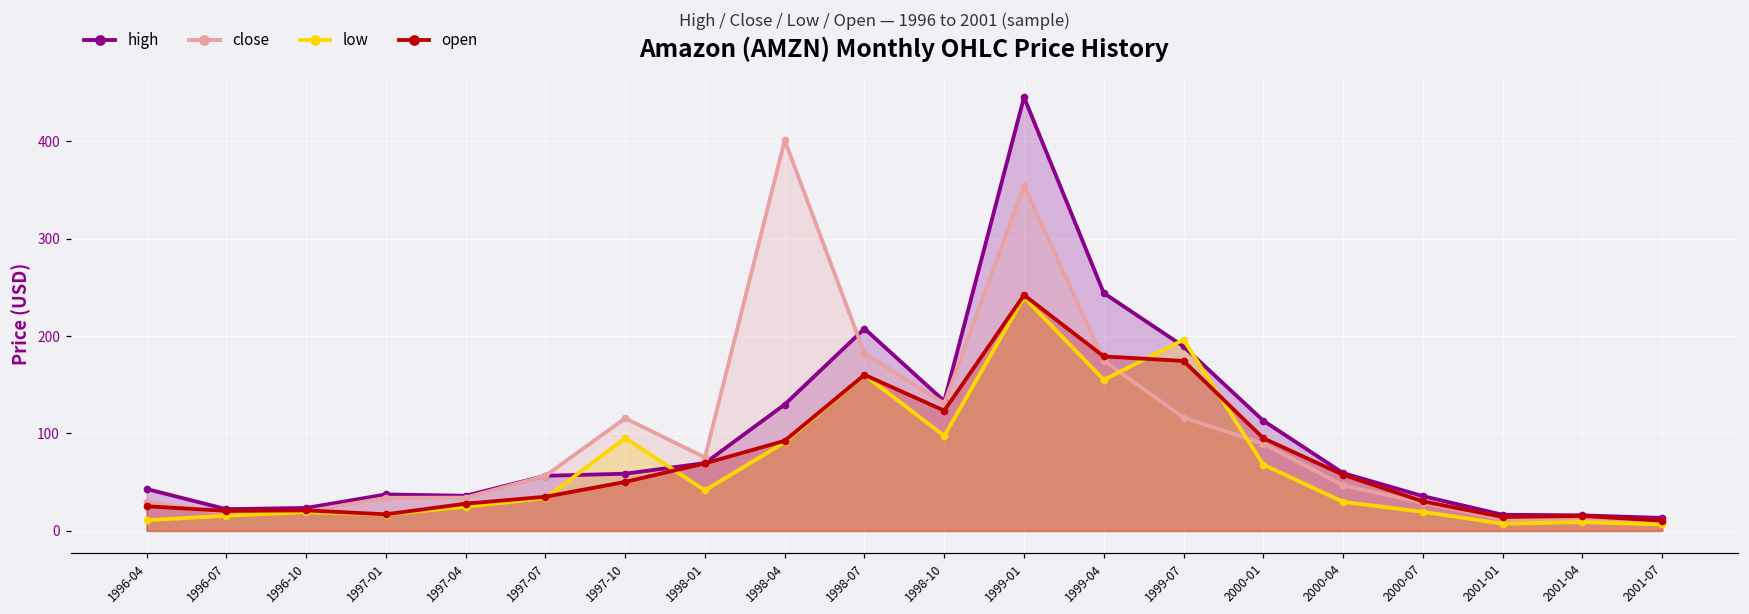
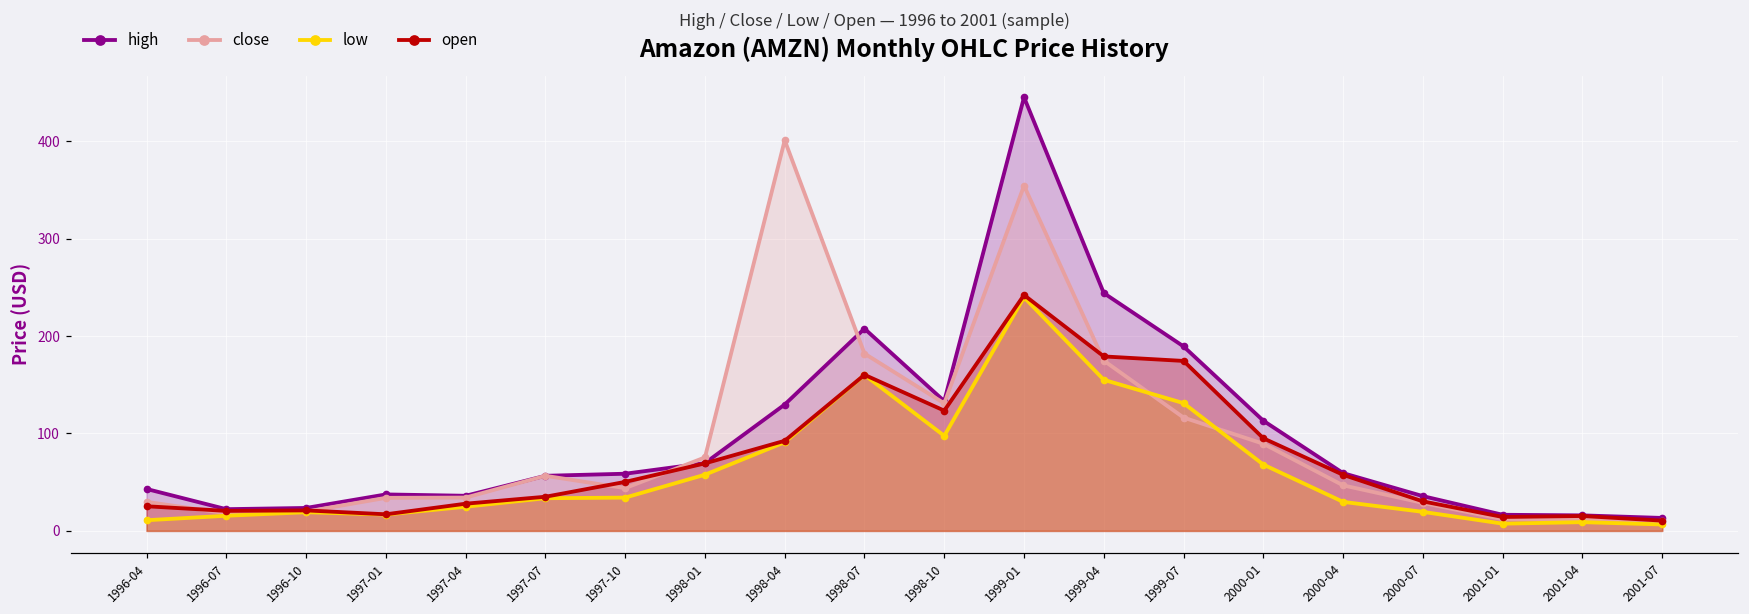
close, 1997-10: 120 -> 40
low, 1997-10: 100 -> 30
low, 1998-01: 40 -> 60
low, 1999-07: 200 -> 130
